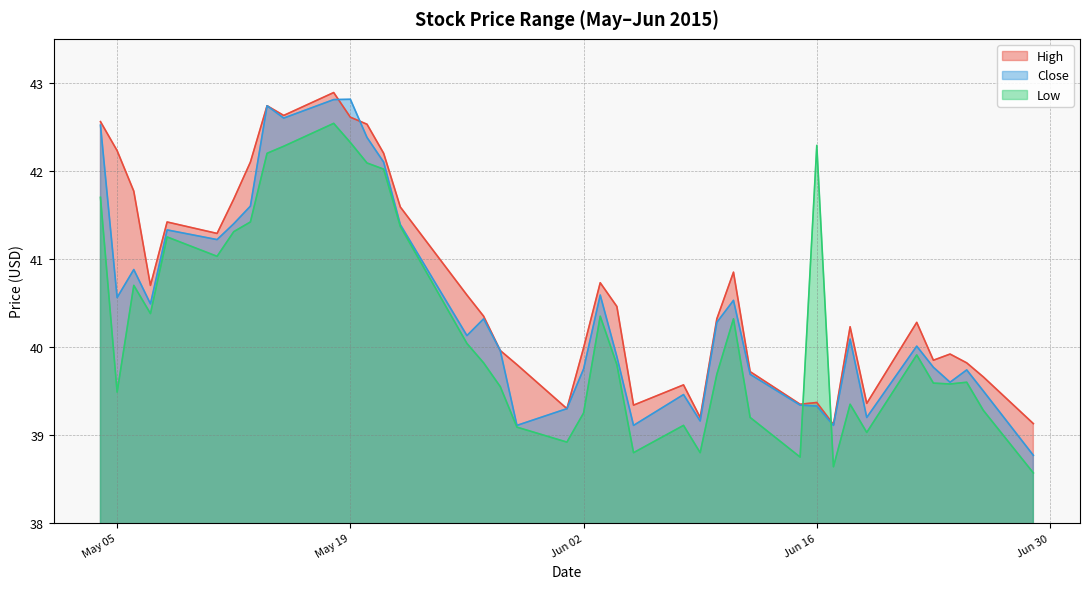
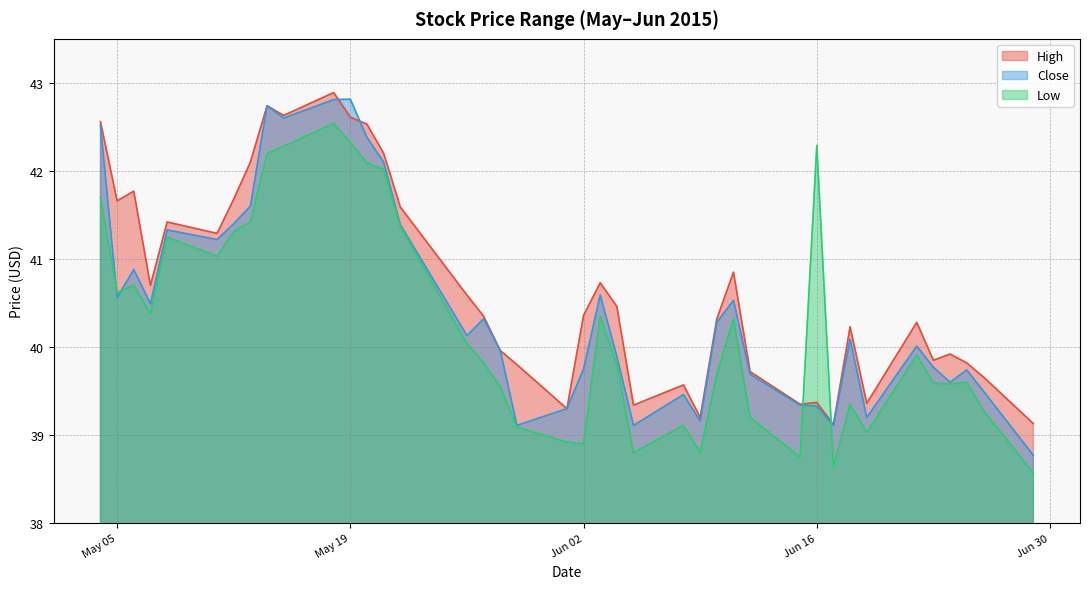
High, May 05: 42.2 -> 41.7
Low, May 05: 39.5 -> 40.6
High, Jun 02: 40.0 -> 40.4
Low, Jun 02: 39.3 -> 38.9
